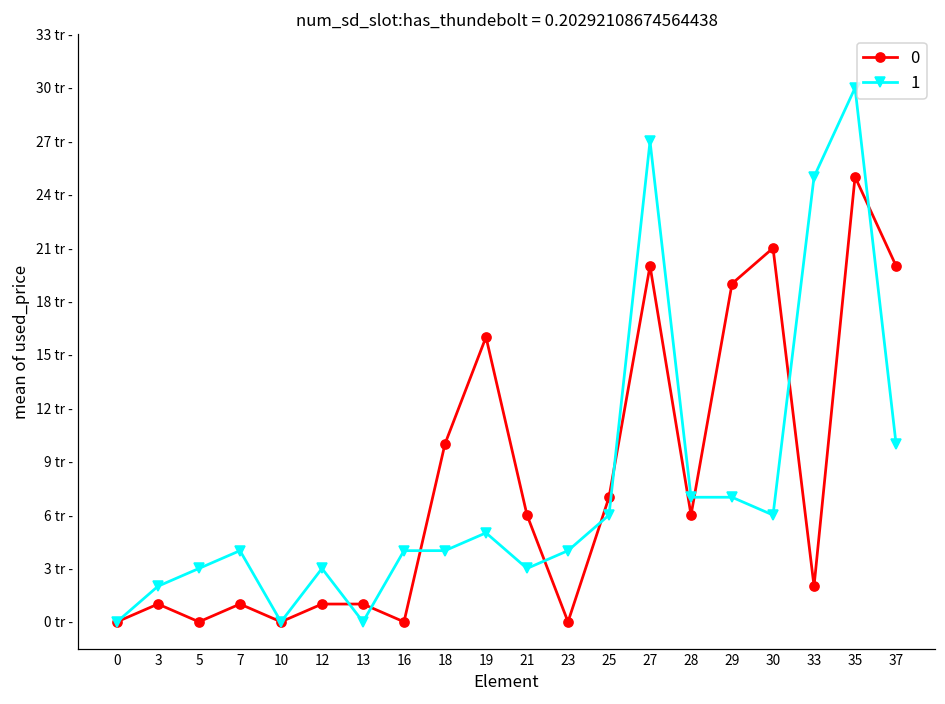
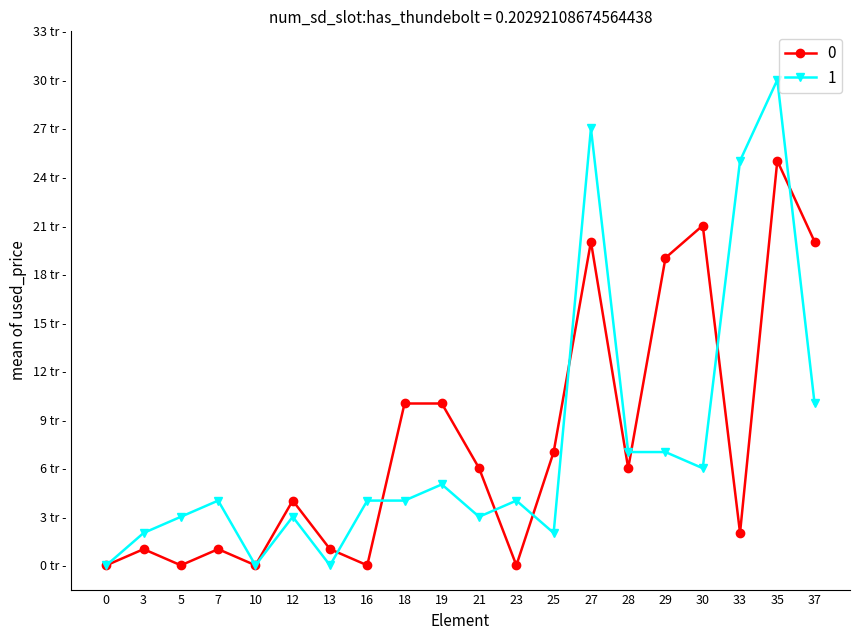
0, 12: 1 tr - -> 4 tr -
0, 19: 16 tr - -> 10 tr -
1, 25: 6 tr - -> 2 tr -
